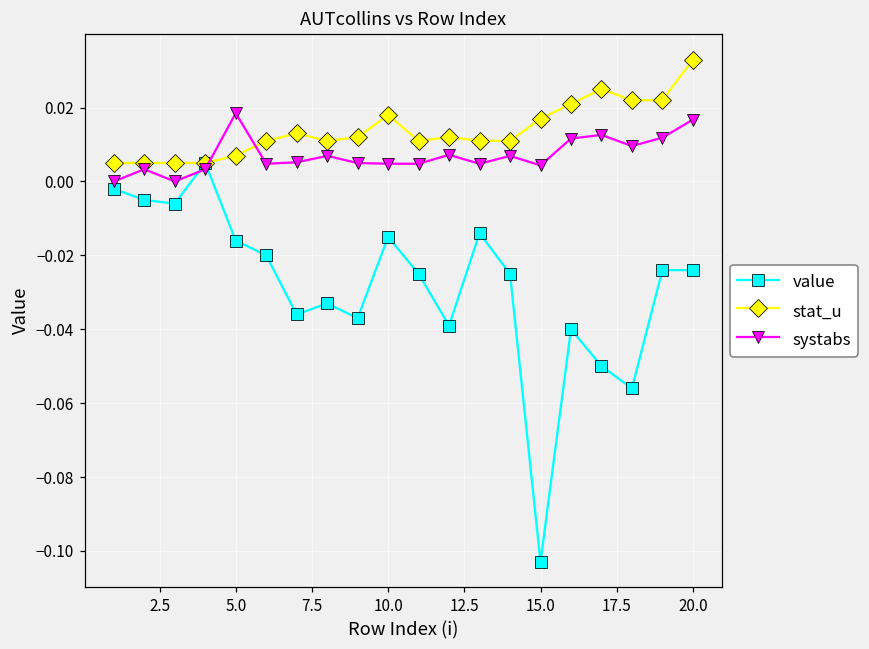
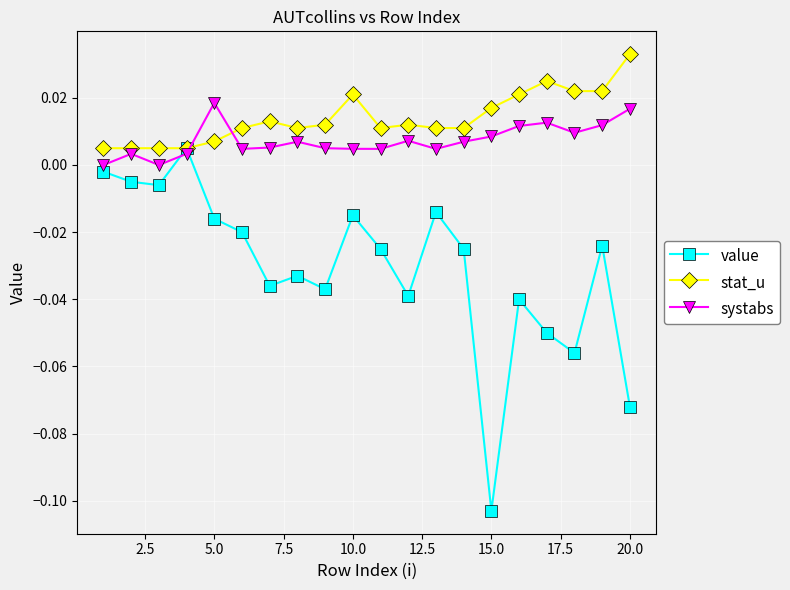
stat_u, 10.0: 0.018 -> 0.021
systabs, 15.0: 0.004 -> 0.008
value, 20.0: -0.024 -> -0.072
